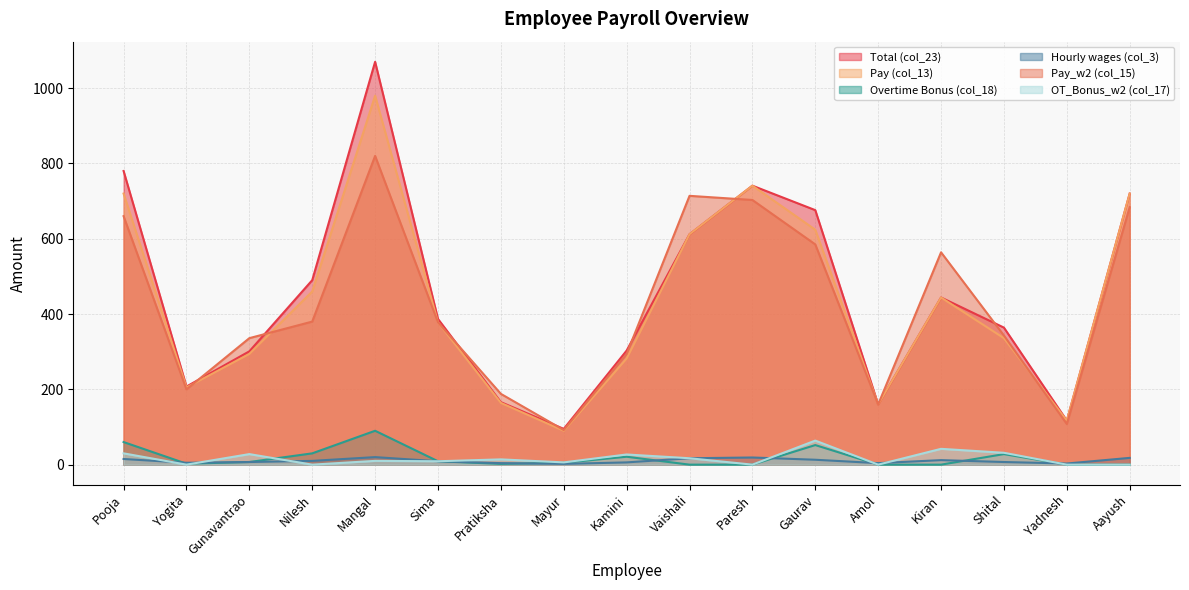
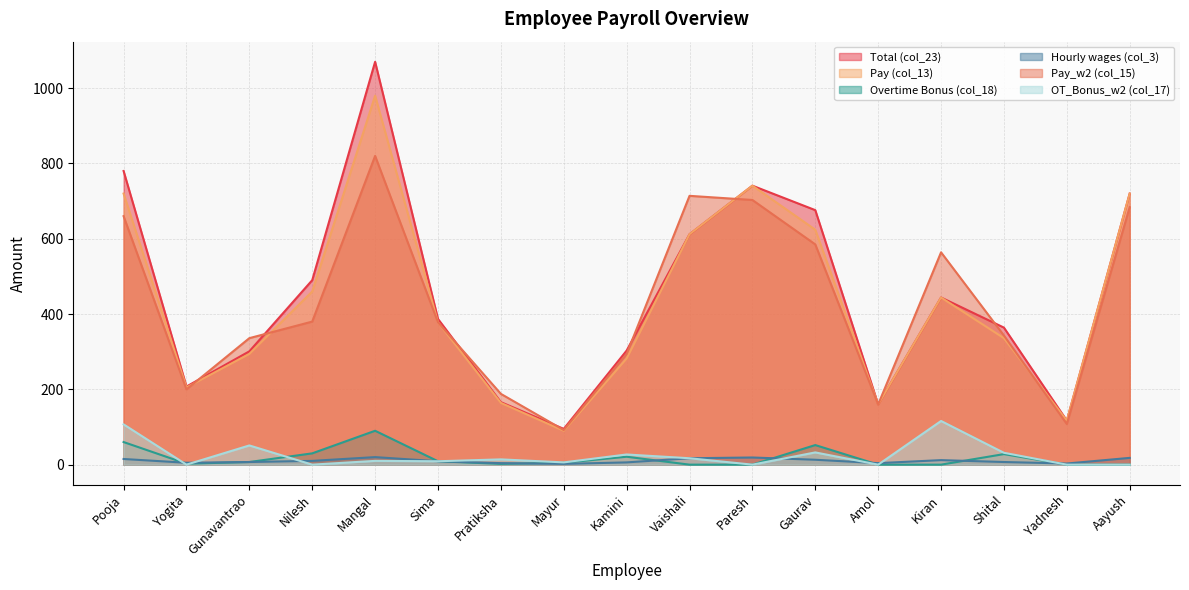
OT_Bonus_w2 (col_17), Pooja: 30 -> 110
OT_Bonus_w2 (col_17), Gunavantrao: 30 -> 50
OT_Bonus_w2 (col_17), Gaurav: 60 -> 30
OT_Bonus_w2 (col_17), Kiran: 40 -> 120
